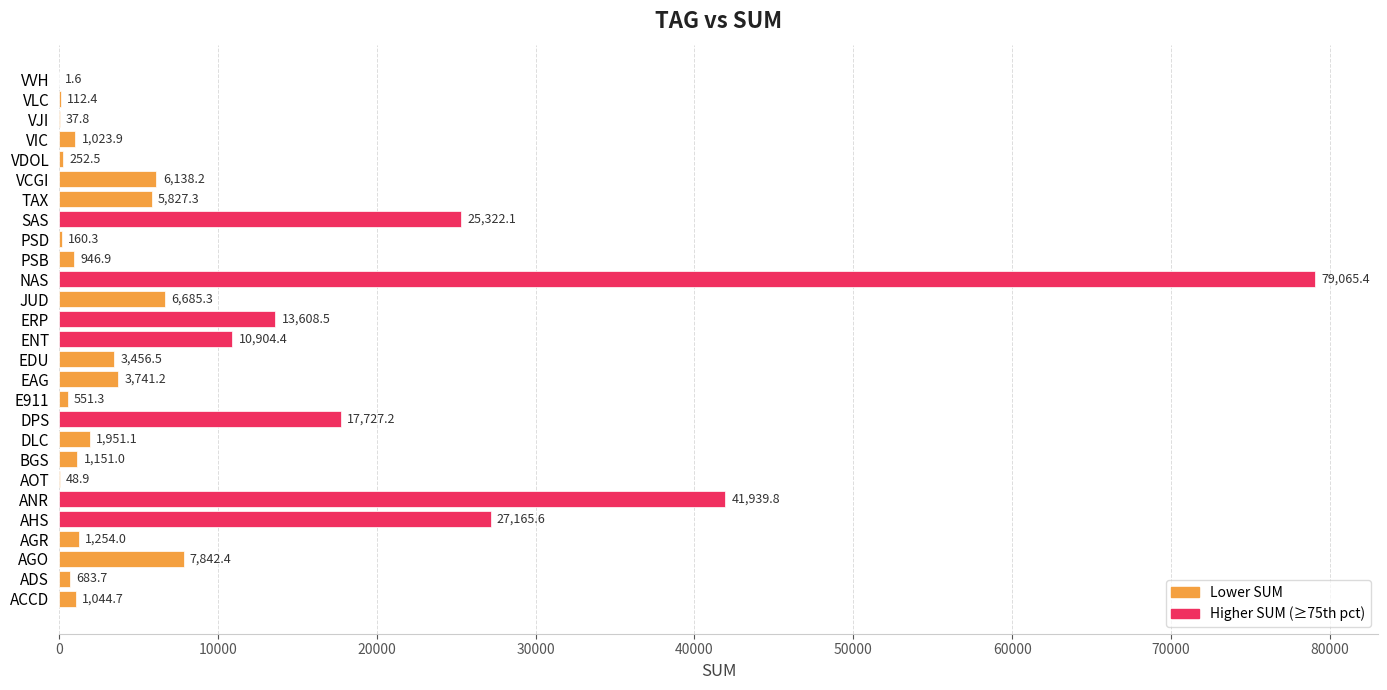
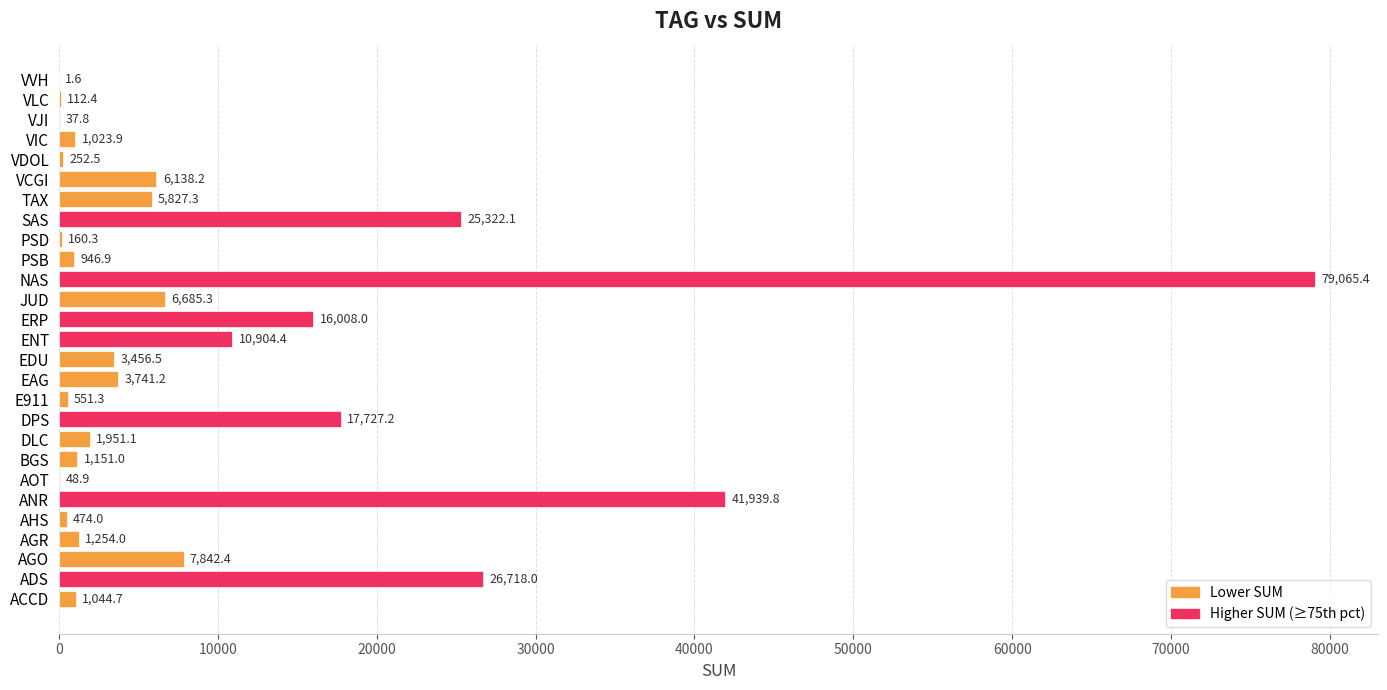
ERP: 13,608.5 -> 16,008.0
AHS: 27,165.6 -> 474.0
ADS: 683.7 -> 26,718.0
